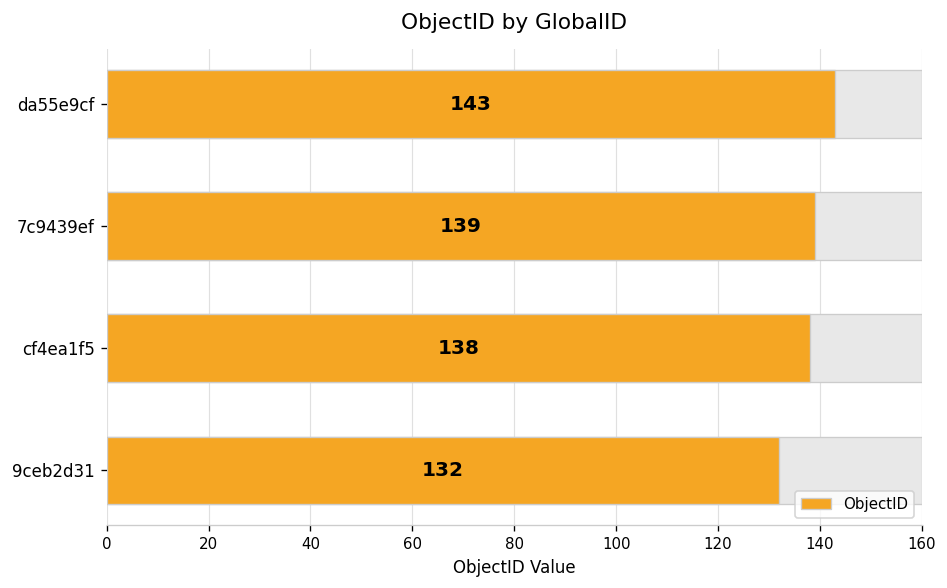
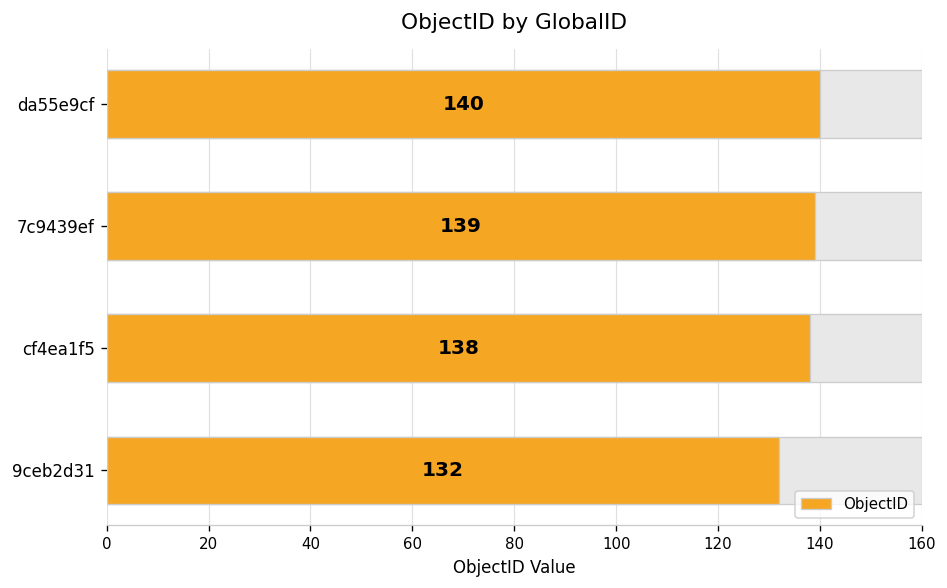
ObjectID, da55e9cf: 143 -> 140
